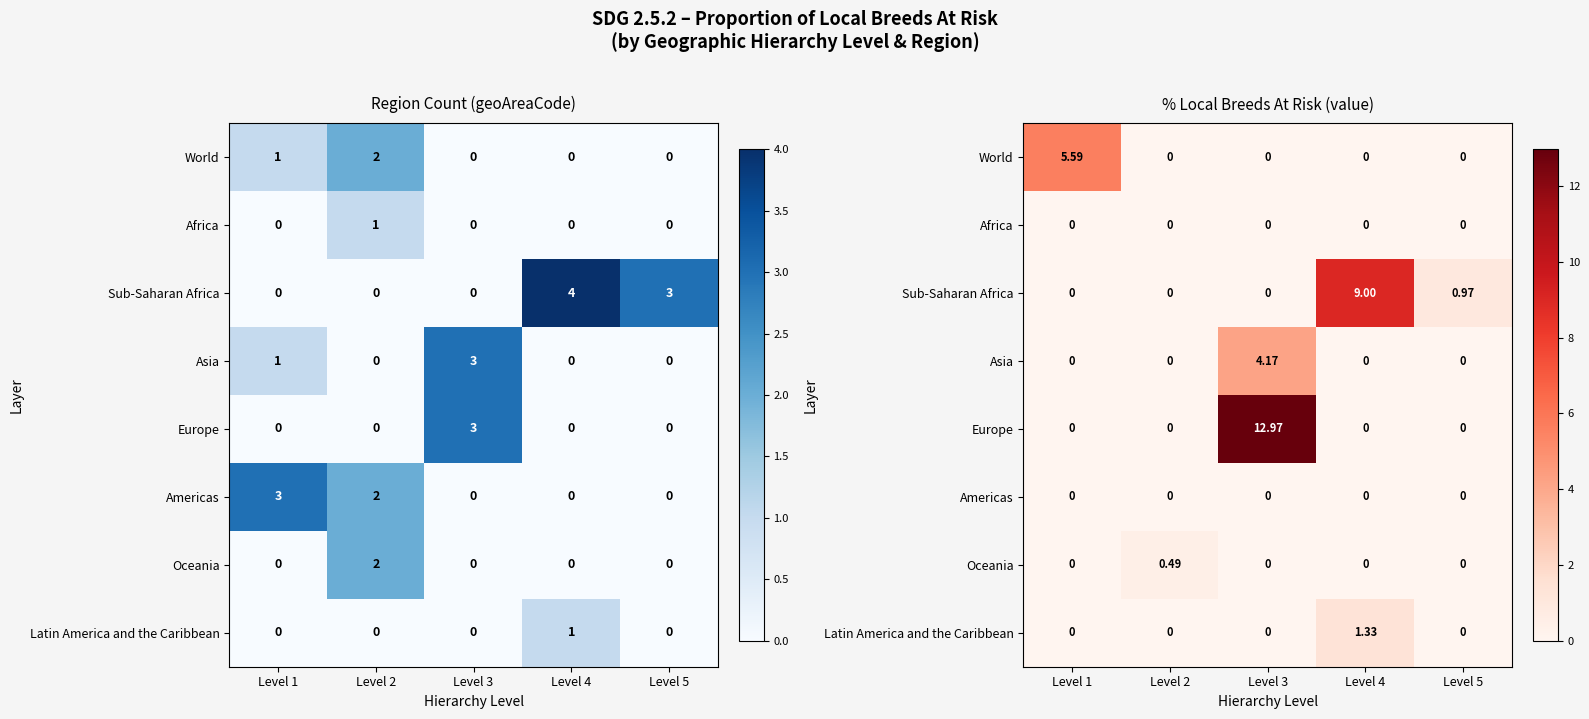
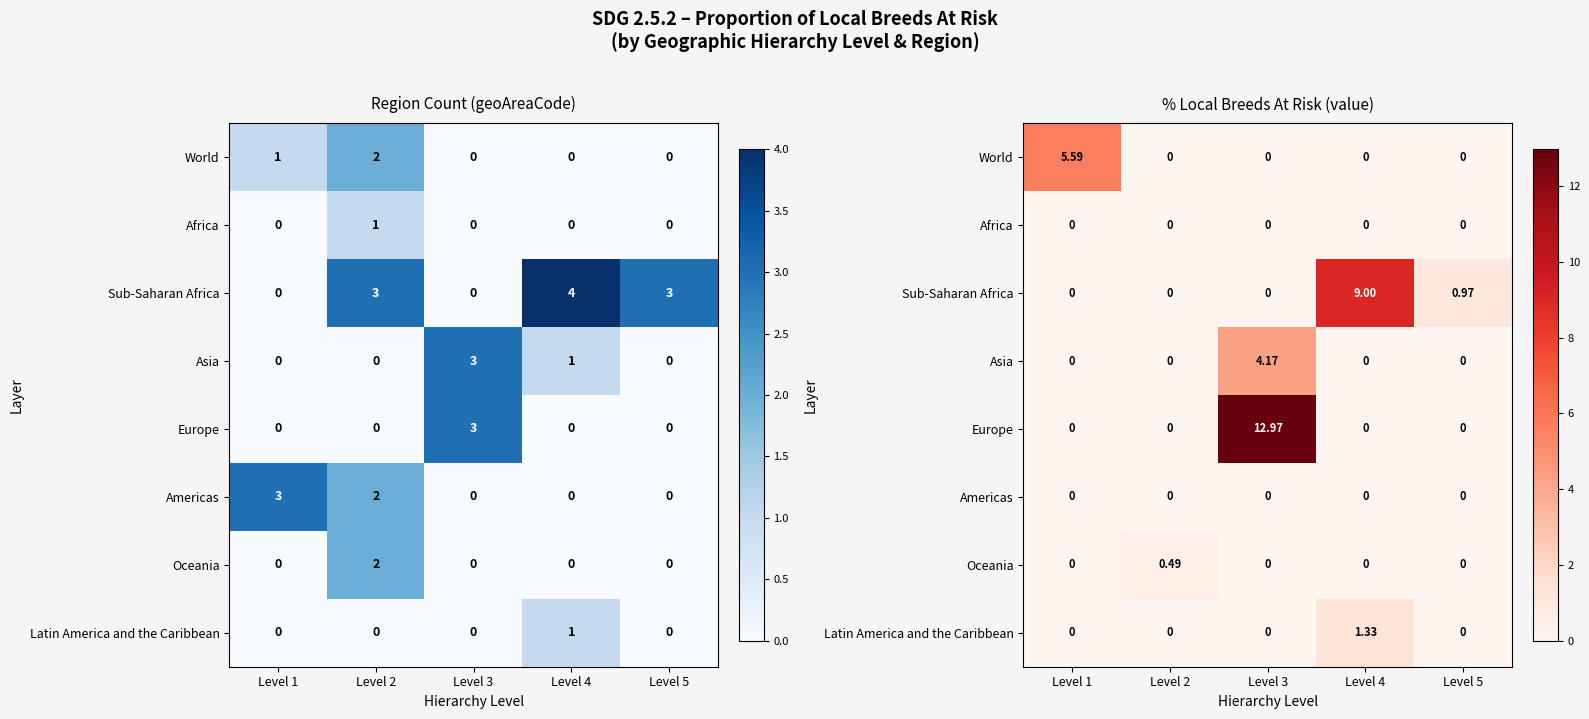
Region Count (geoAreaCode), Sub-Saharan Africa, Level 2: 0 -> 3
Region Count (geoAreaCode), Asia, Level 1: 1 -> 0
Region Count (geoAreaCode), Asia, Level 4: 0 -> 1
